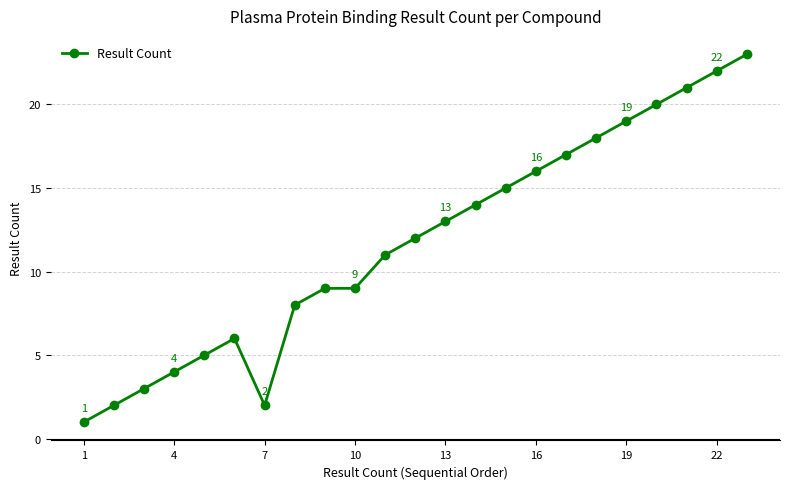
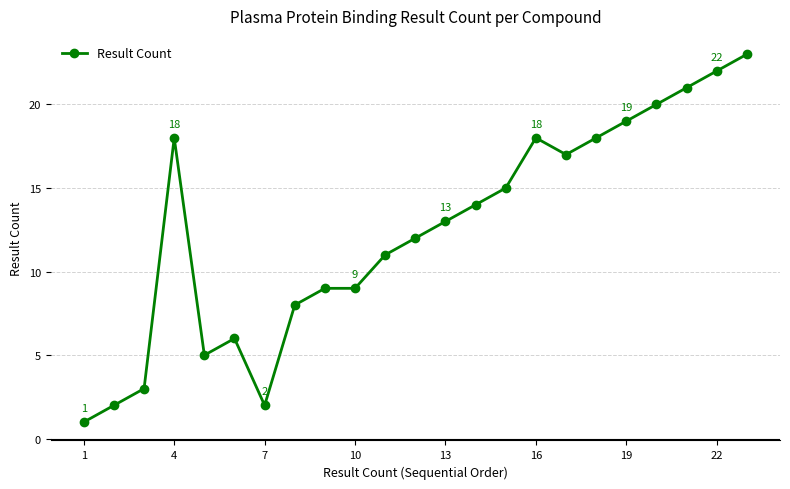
4: 4 -> 18
16: 16 -> 18
